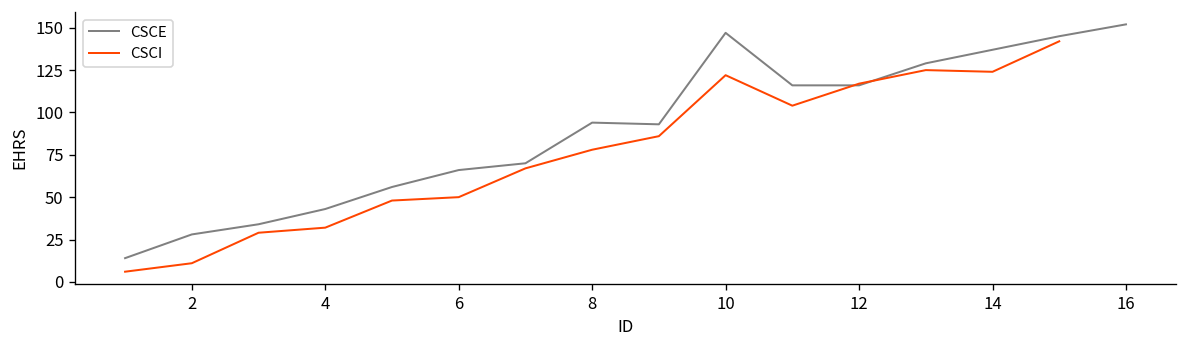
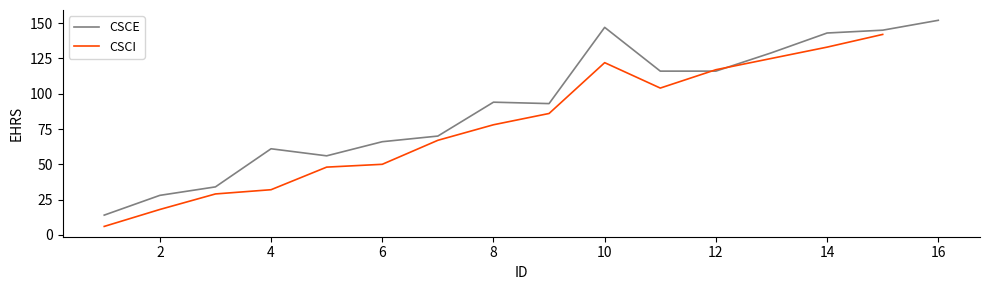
CSCI, 2: 11 -> 18
CSCE, 4: 43 -> 61
CSCE, 14: 137 -> 143
CSCI, 14: 124 -> 133
